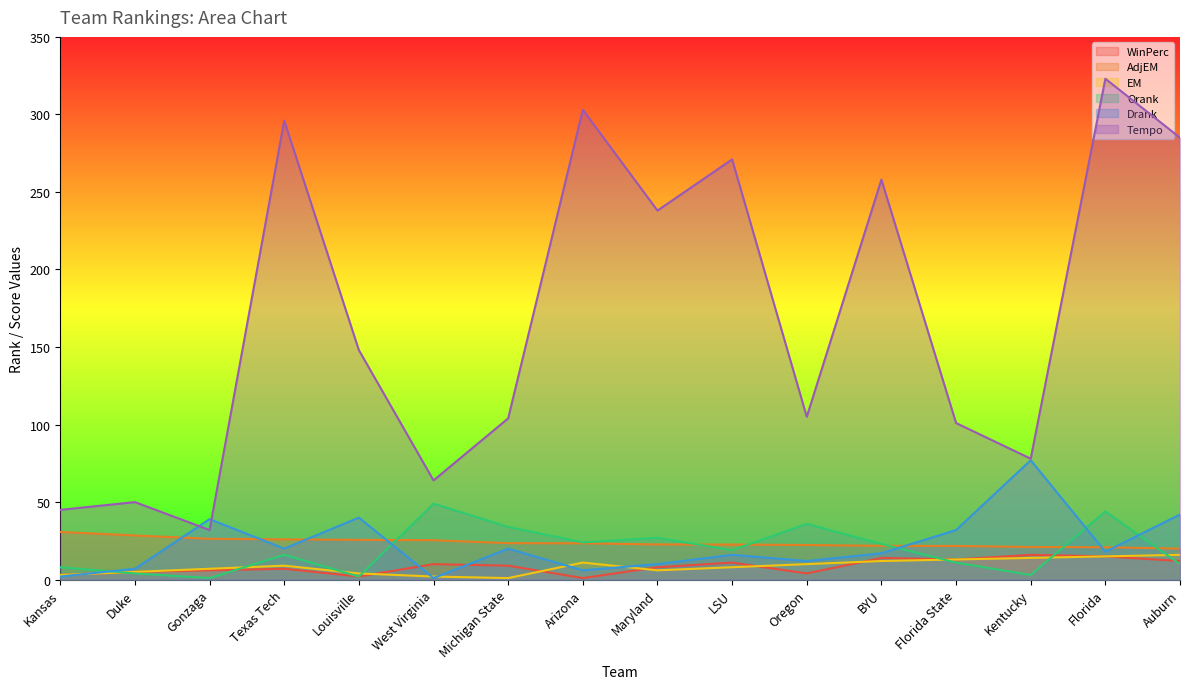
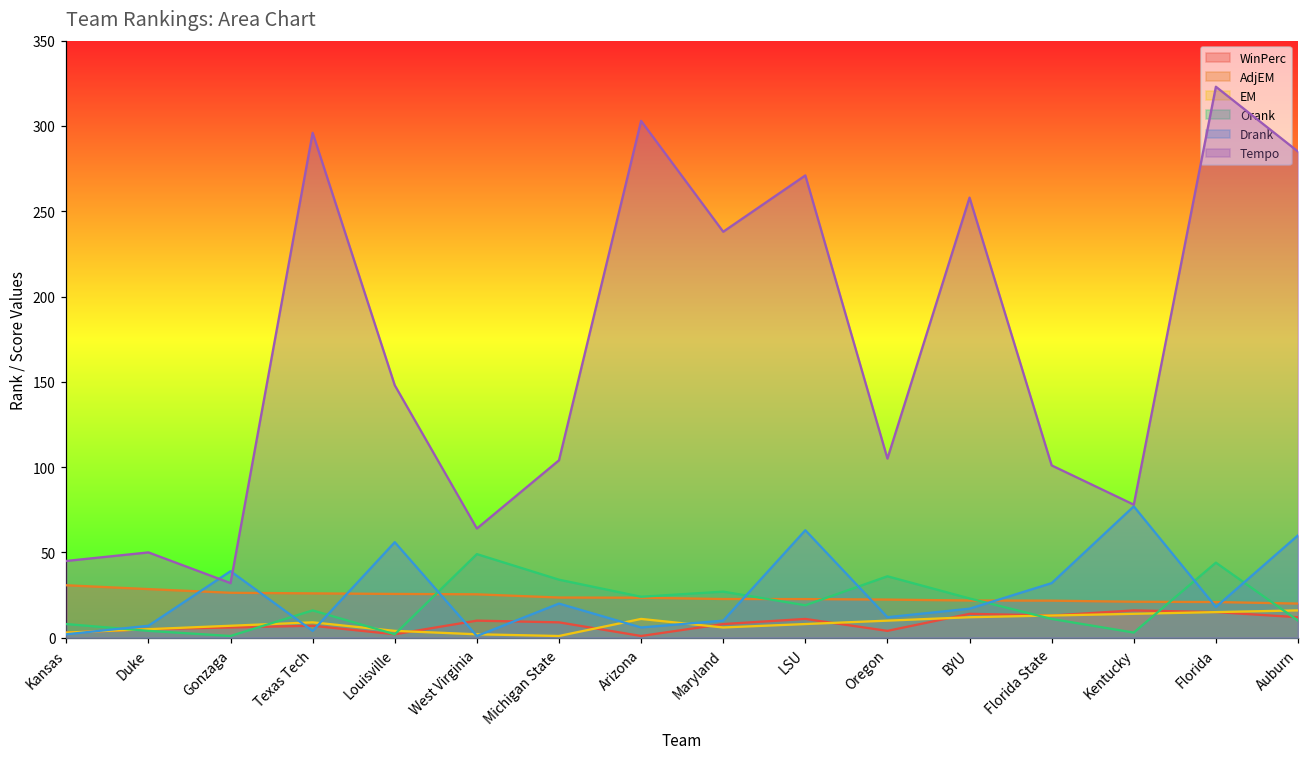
Drank, Texas Tech: 20 -> 4
Drank, Louisville: 40 -> 56
Drank, LSU: 16 -> 63
Drank, Auburn: 42 -> 60
